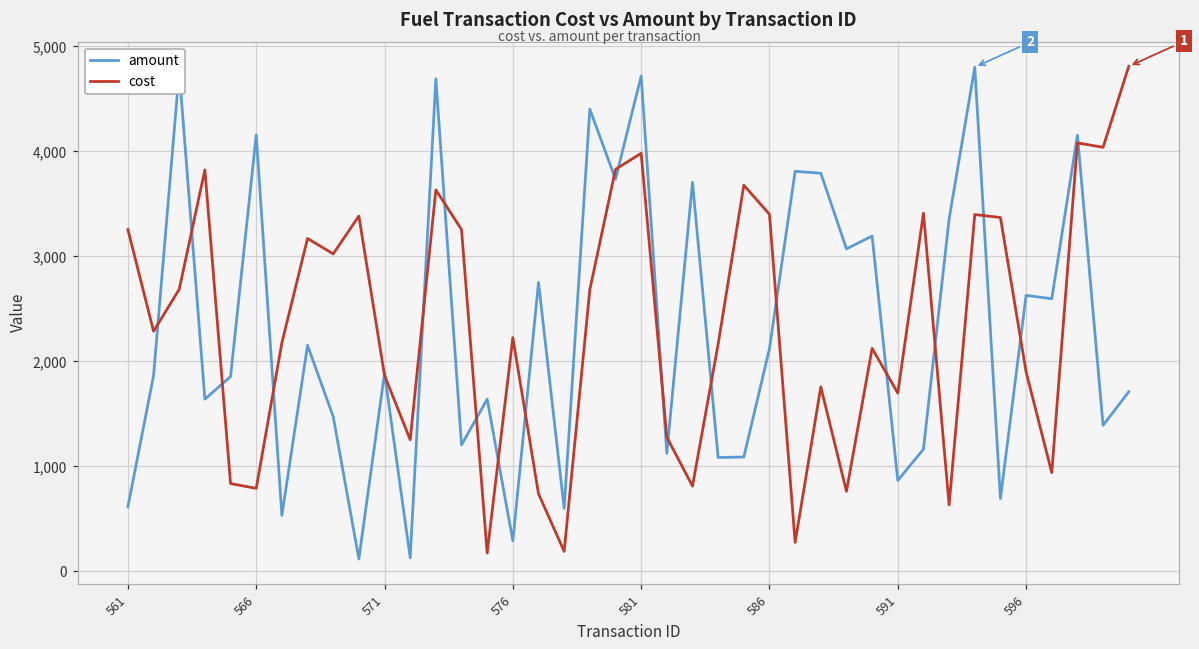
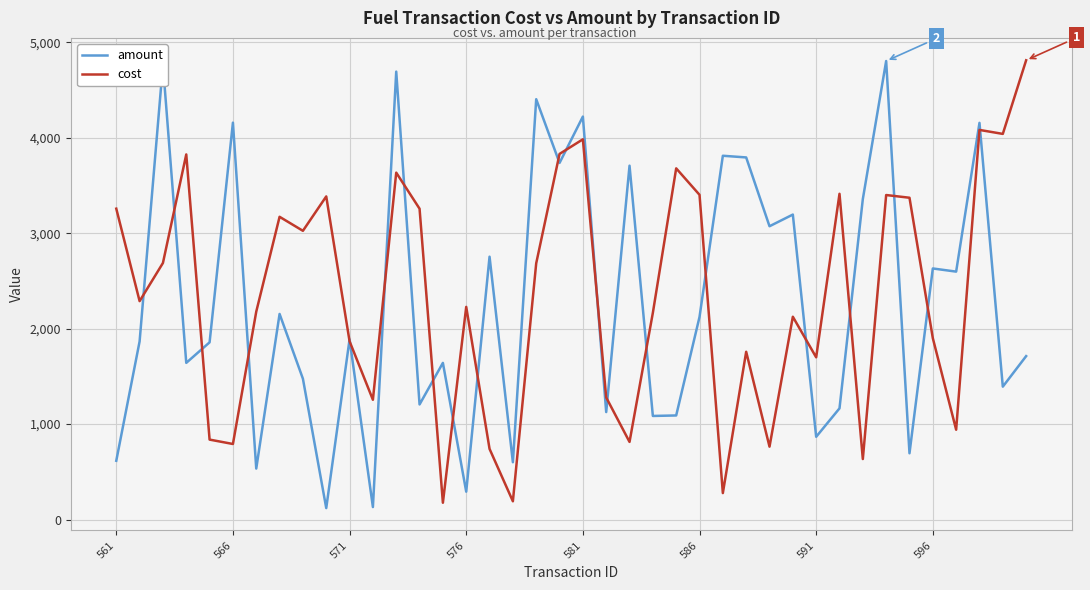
amount, 581: 4,700 -> 4,200
